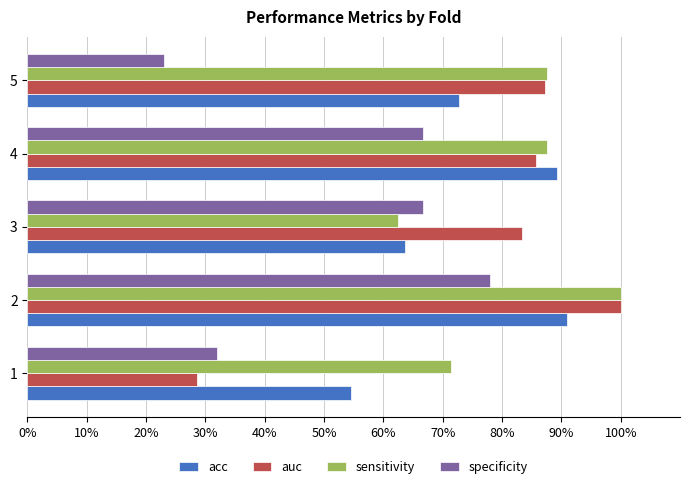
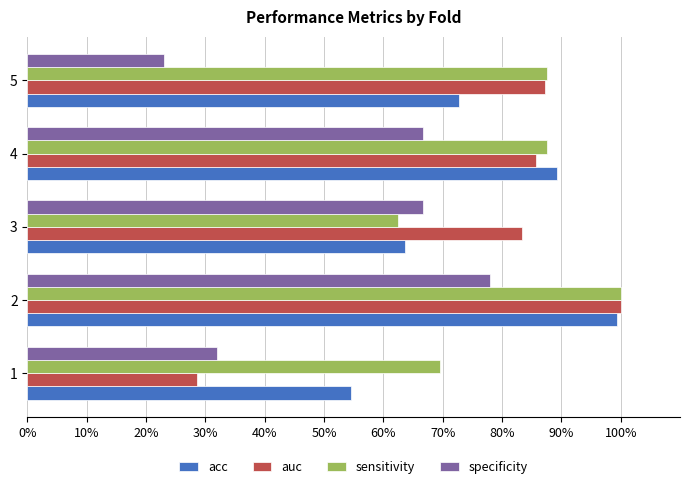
acc, 2: 91% -> 99%
sensitivity, 1: 71% -> 70%
